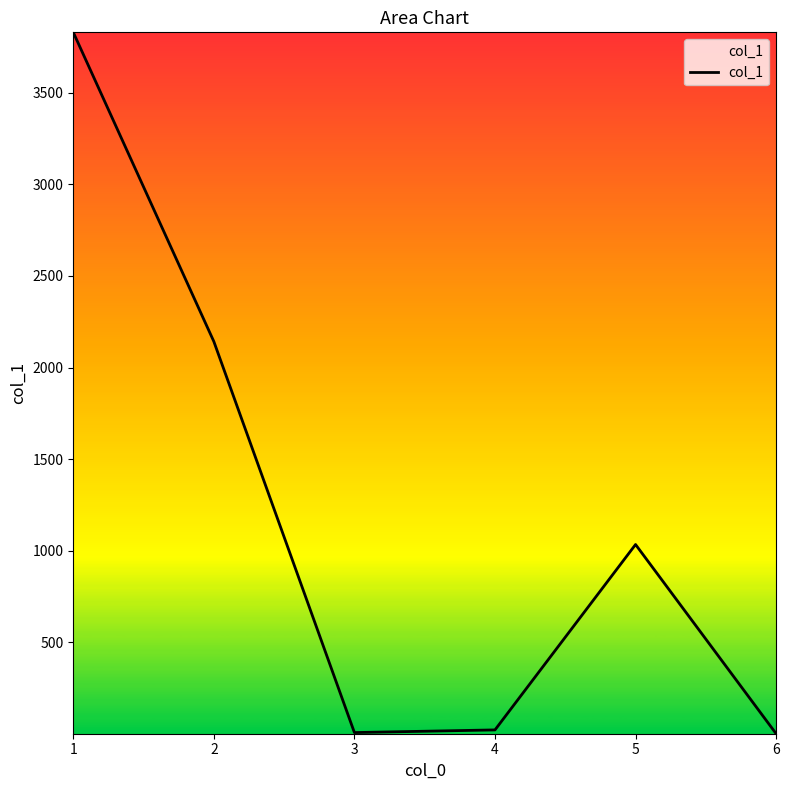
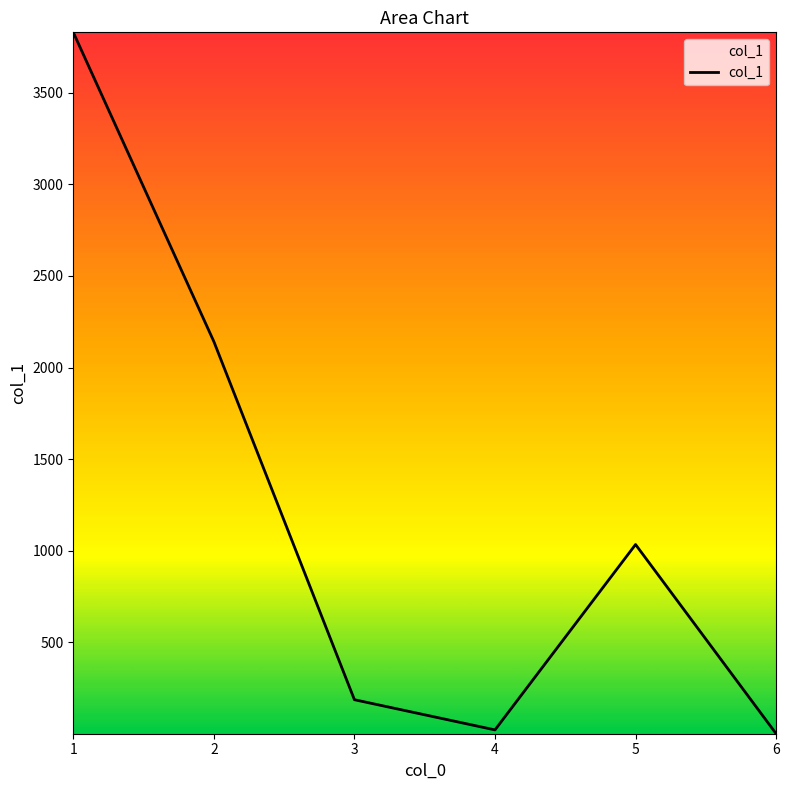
3: 10 -> 190
